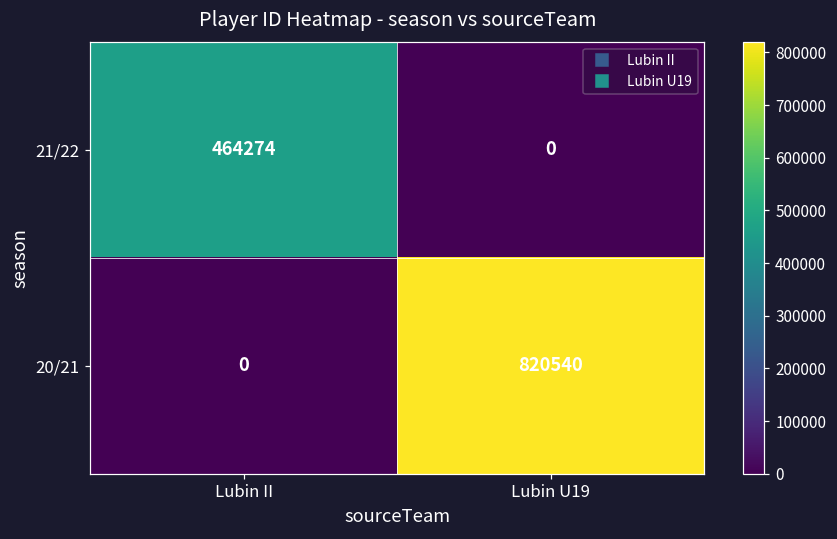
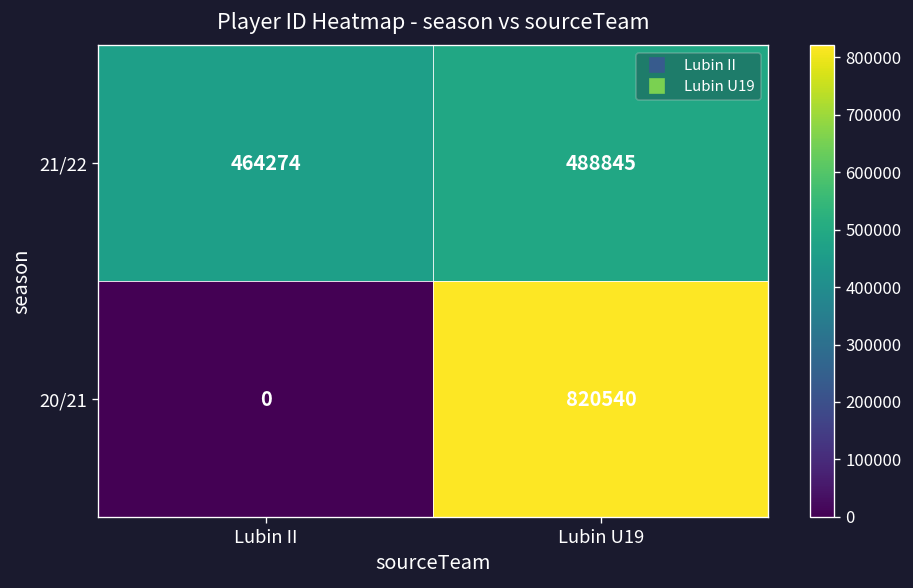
21/22, Lubin U19: 0 -> 488845
